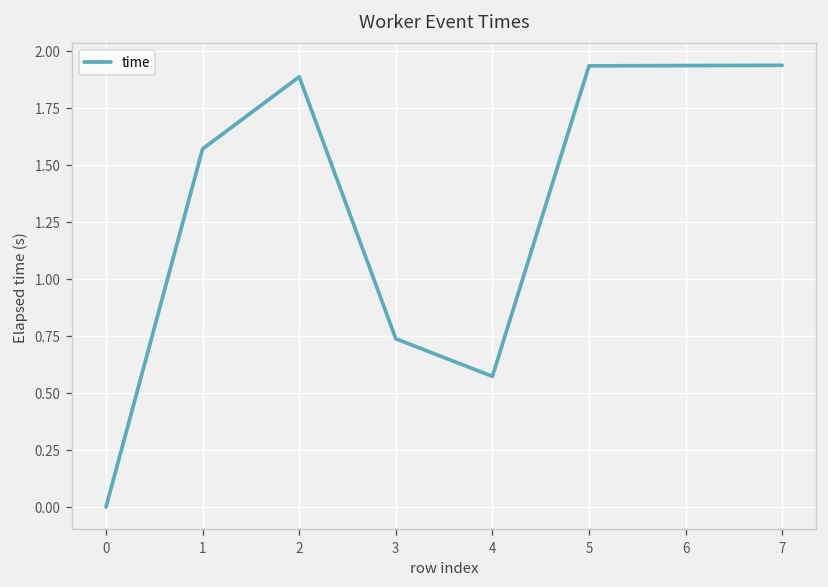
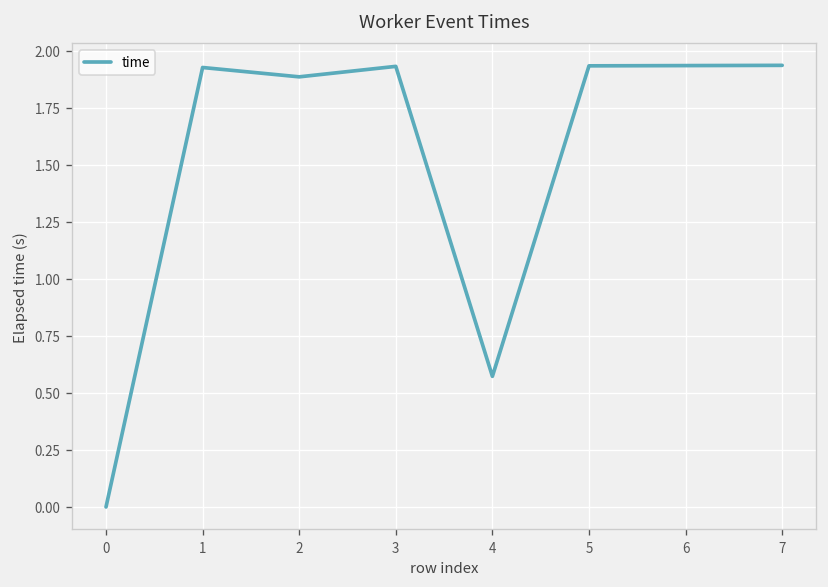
1: 1.57 -> 1.93
3: 0.74 -> 1.93
